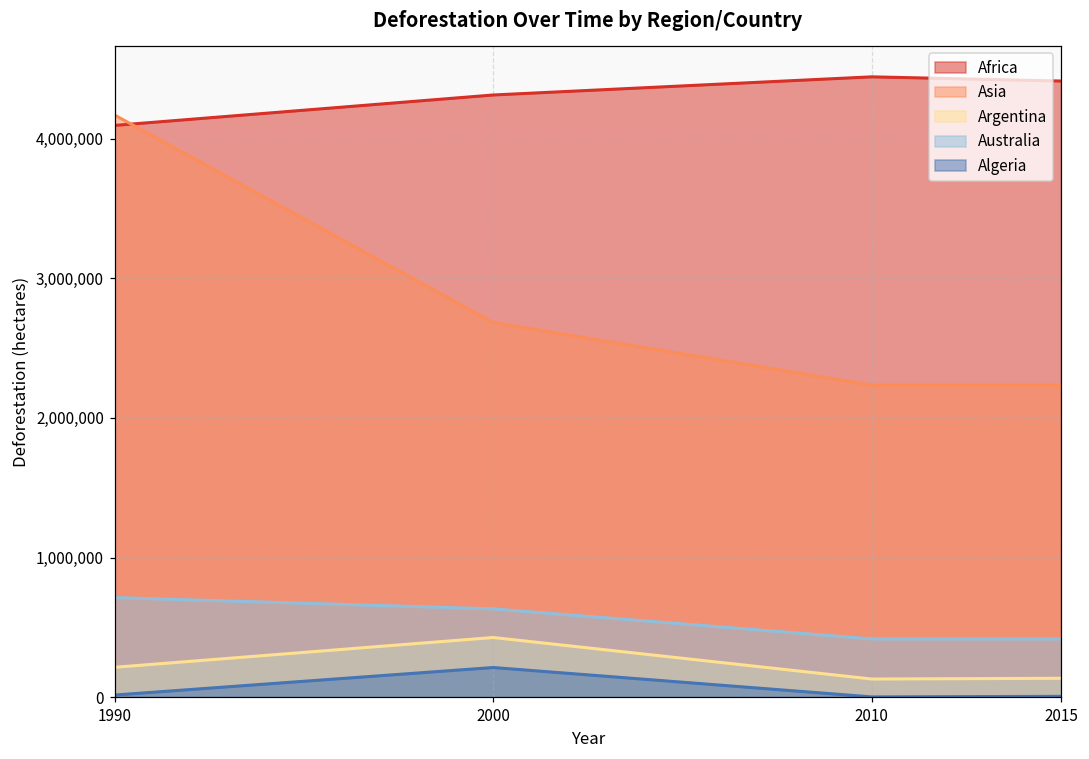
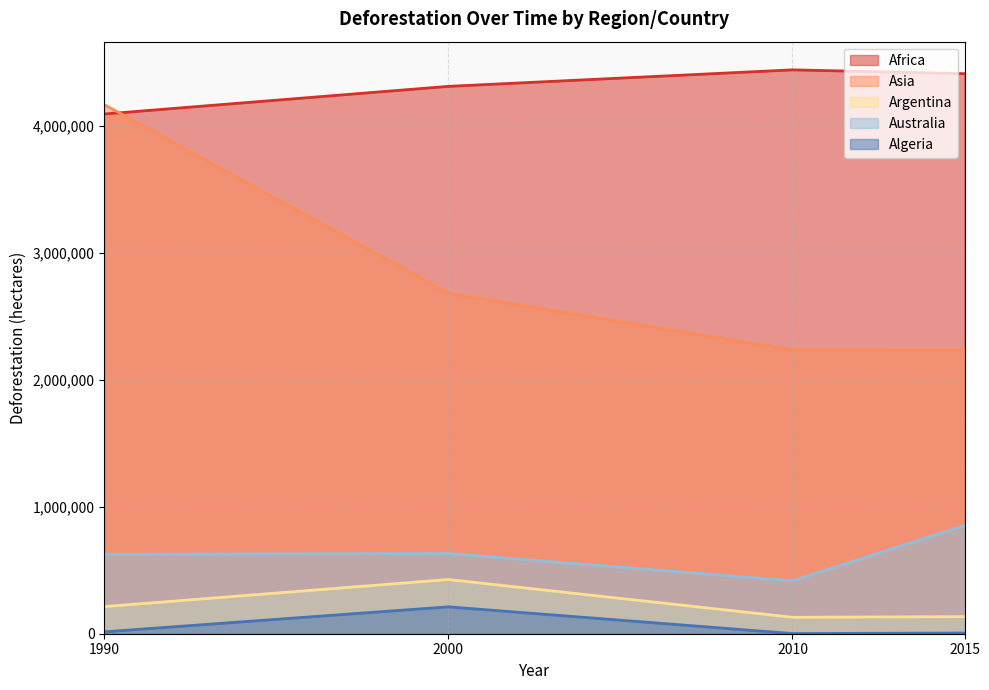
Australia, 1990: 710,000 -> 630,000
Australia, 2015: 420,000 -> 850,000
